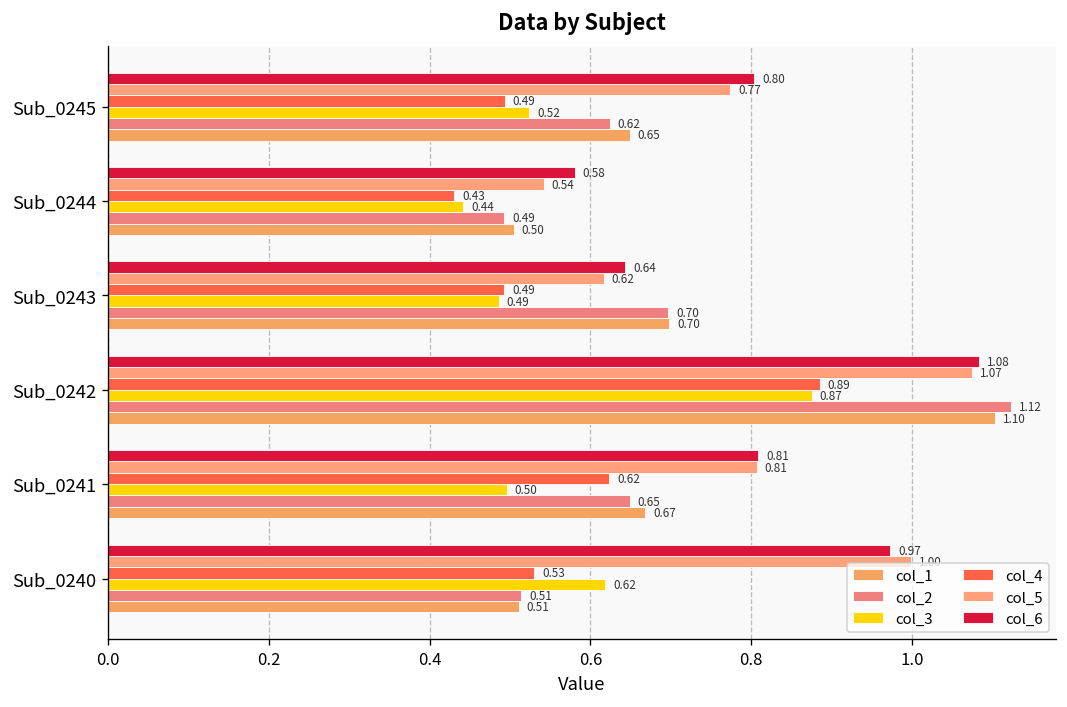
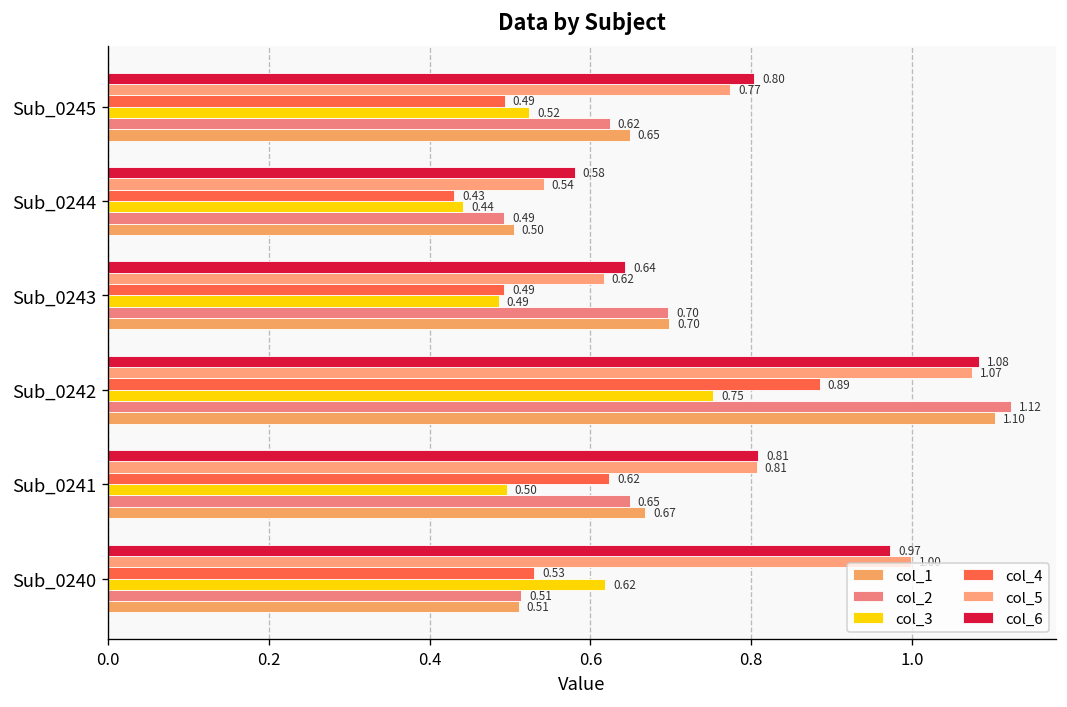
col_3, Sub_0242: 0.87 -> 0.75
